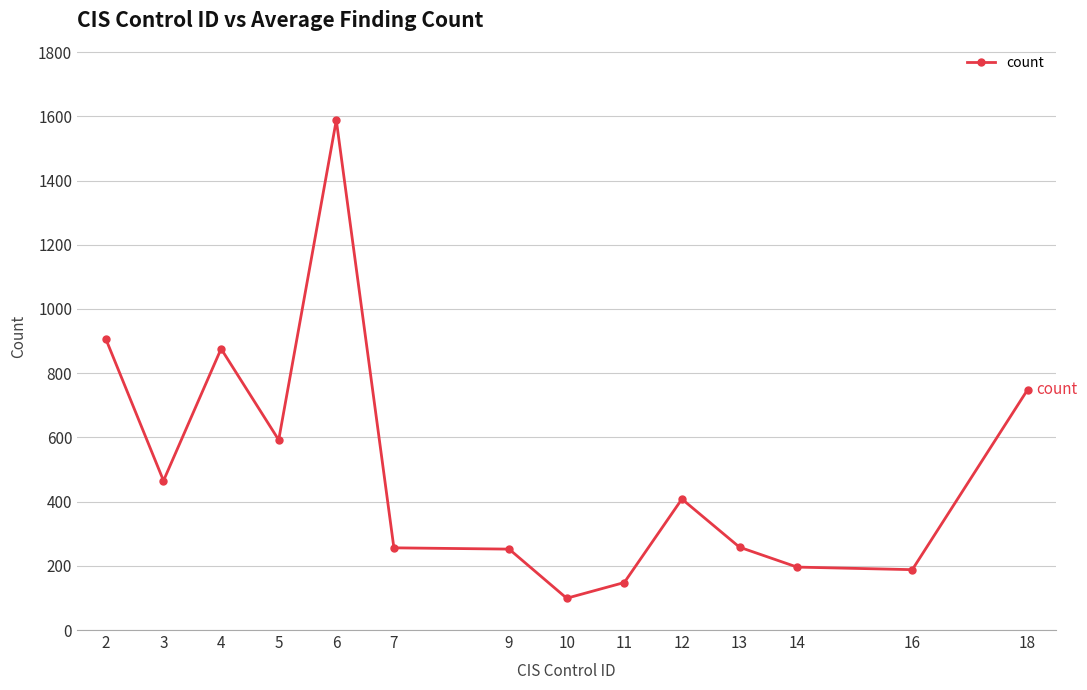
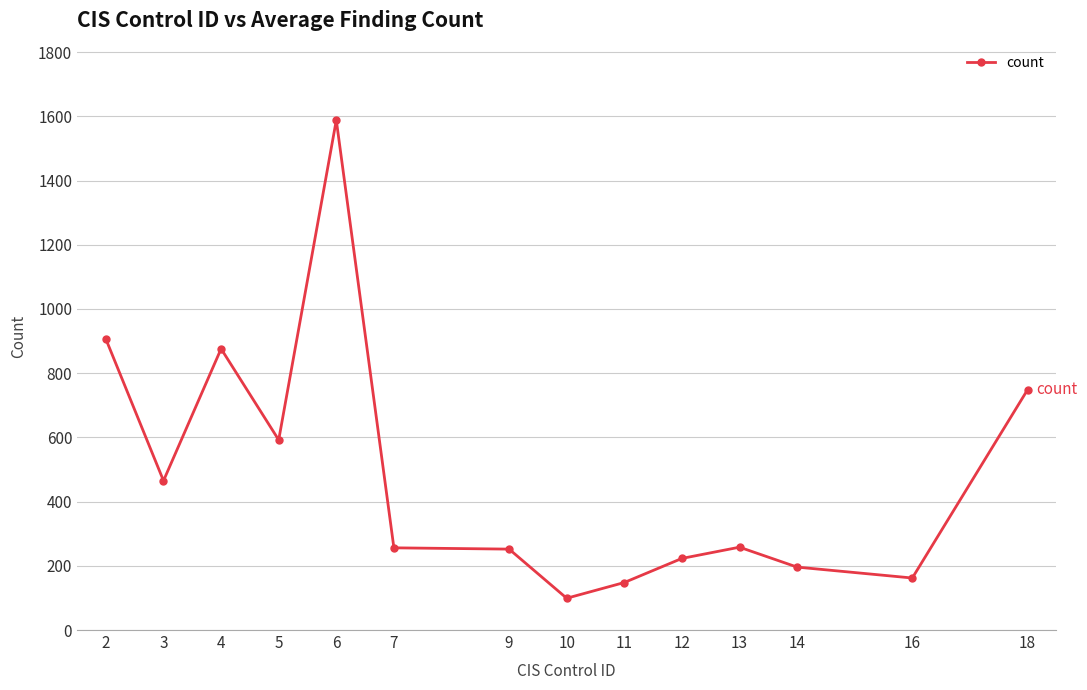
12: 410 -> 220
16: 190 -> 160
